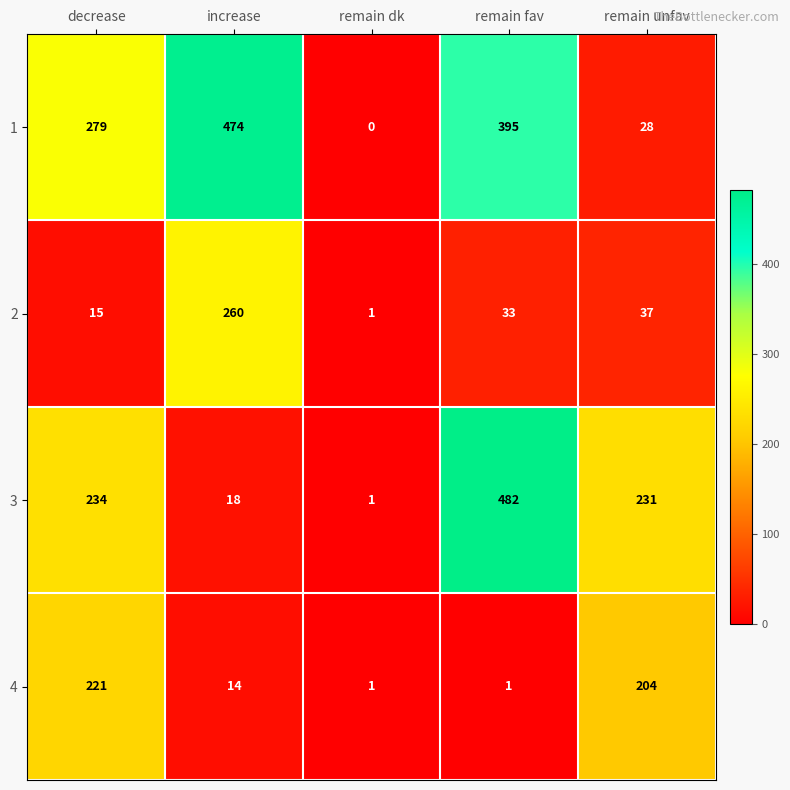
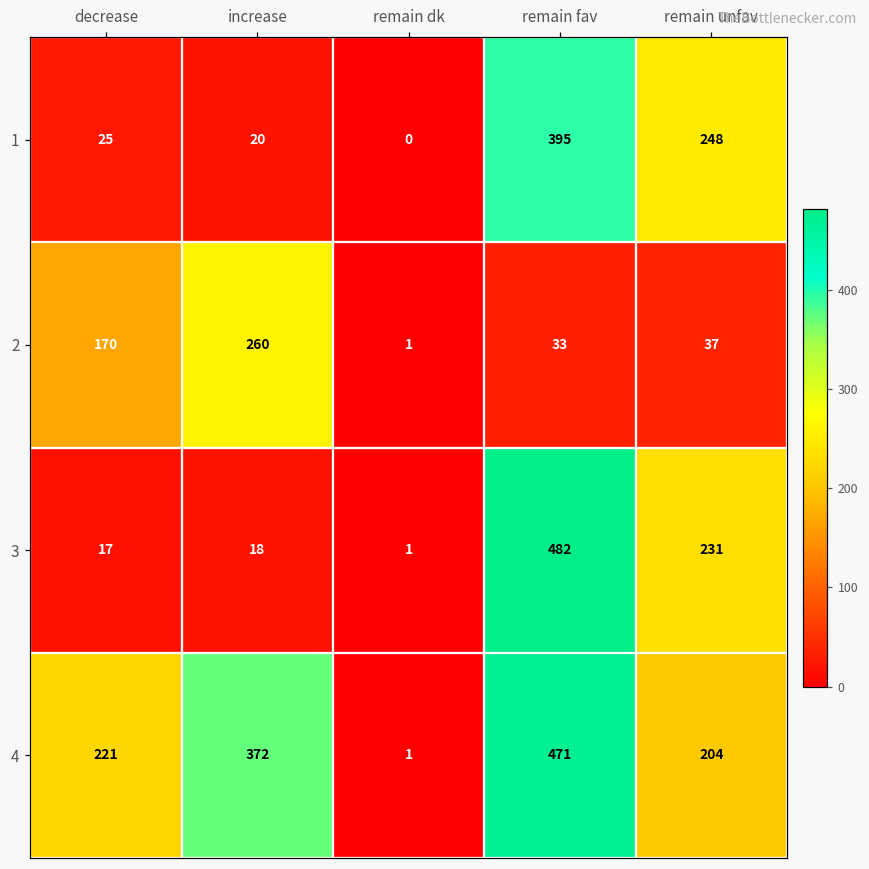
1, decrease: 279 -> 25
1, increase: 474 -> 20
1, remain unfav: 28 -> 248
2, decrease: 15 -> 170
3, decrease: 234 -> 17
4, increase: 14 -> 372
4, remain fav: 1 -> 471
